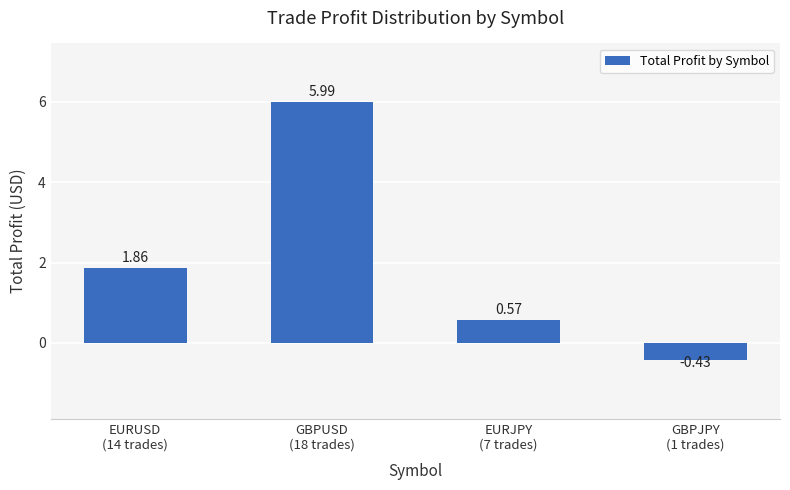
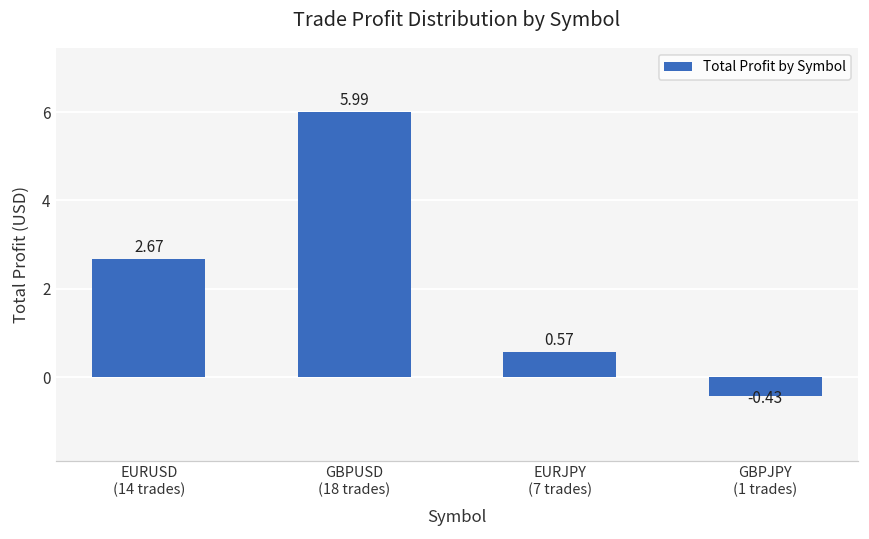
EURUSD (14 trades): 1.86 -> 2.67
